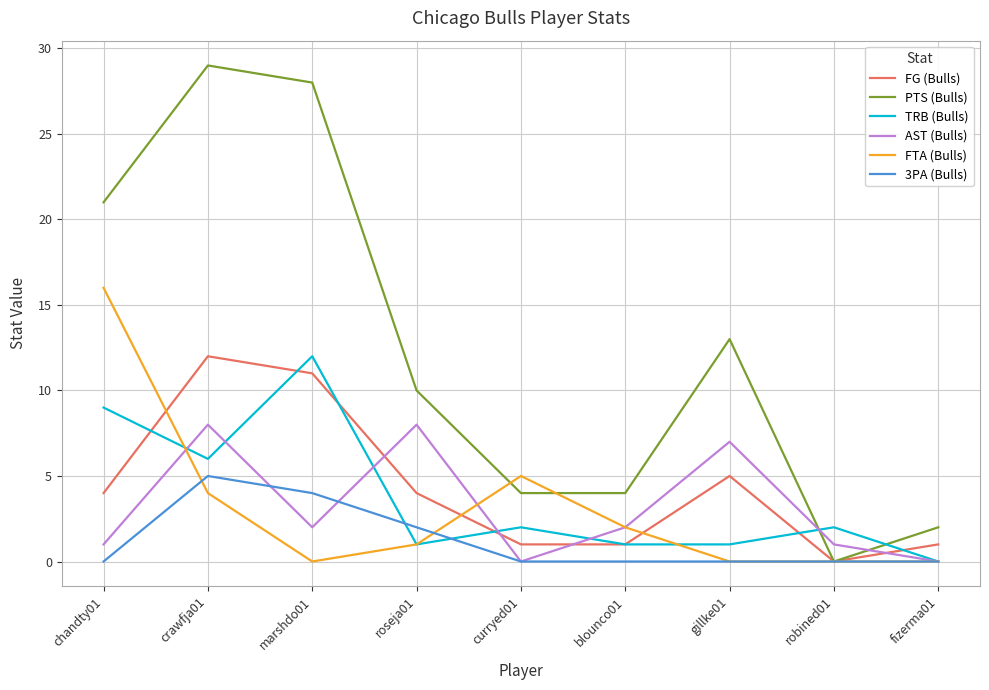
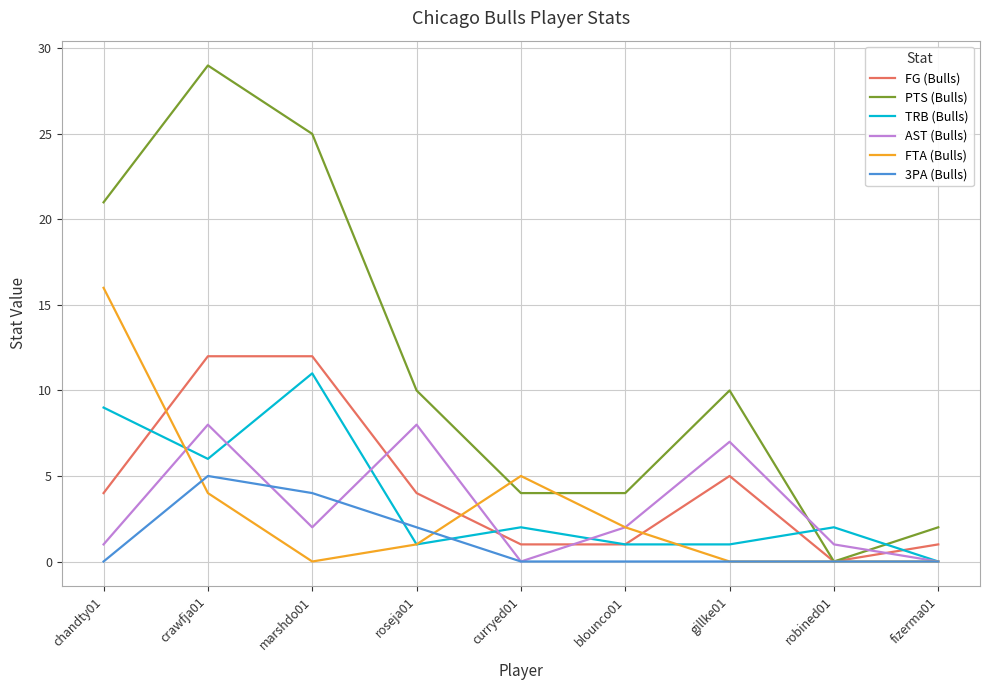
FG (Bulls), marshdo01: 11 -> 12
PTS (Bulls), marshdo01: 28 -> 25
TRB (Bulls), marshdo01: 12 -> 11
PTS (Bulls), gillke01: 13 -> 10
